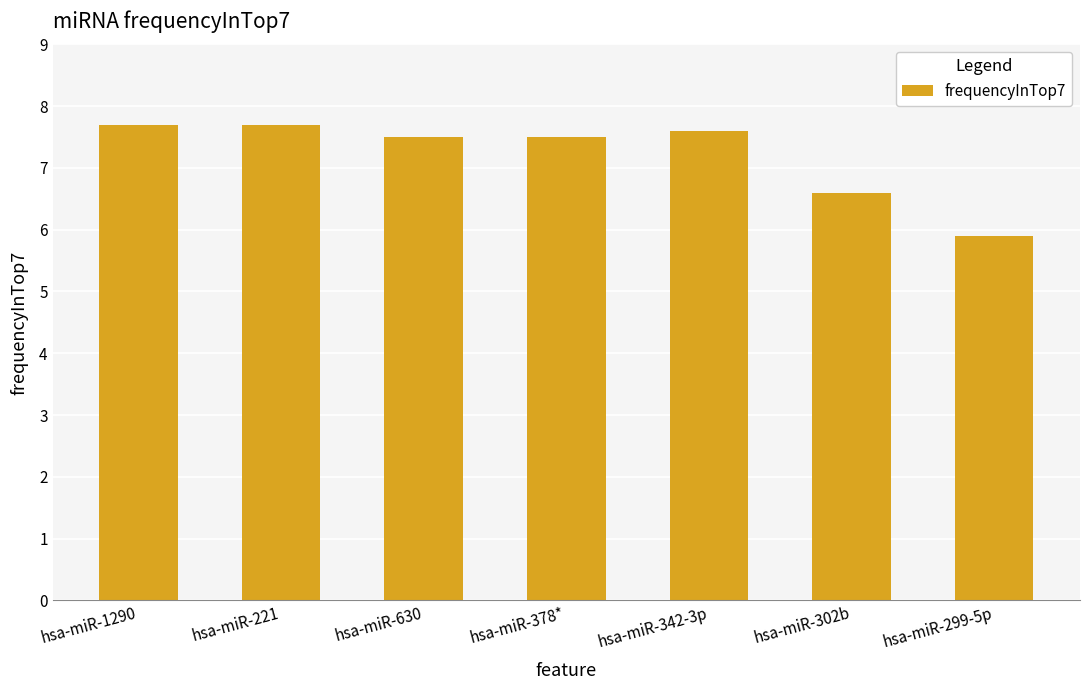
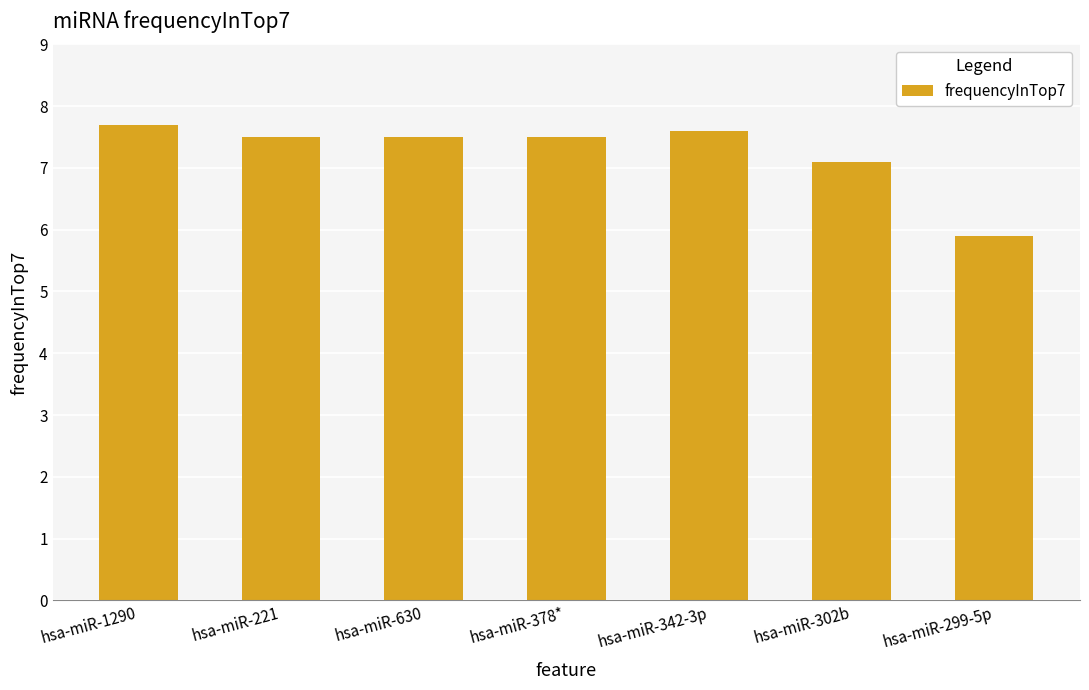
hsa-miR-221: 7.7 -> 7.5
hsa-miR-302b: 6.6 -> 7.1
